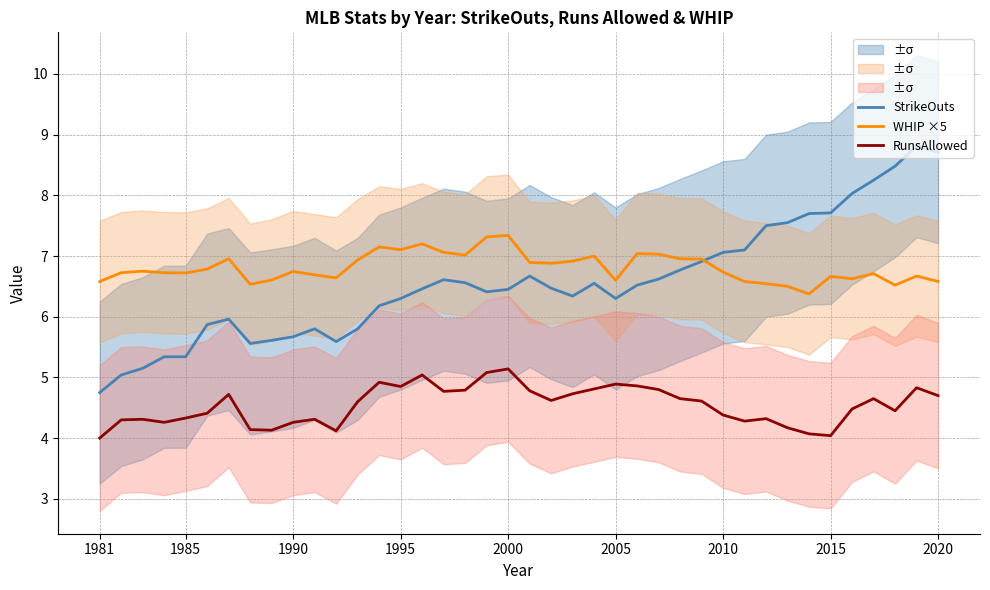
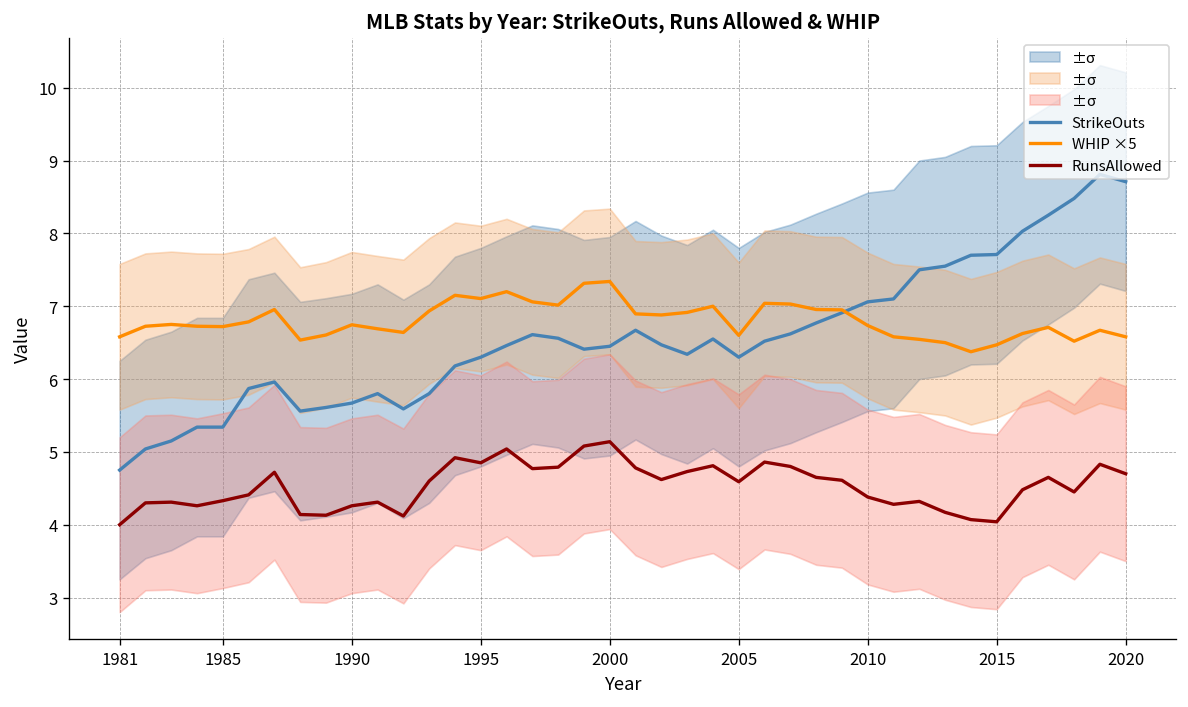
RunsAllowed, 2005: 4.9 -> 4.6
WHIP ×5, 2015: 6.7 -> 6.5
